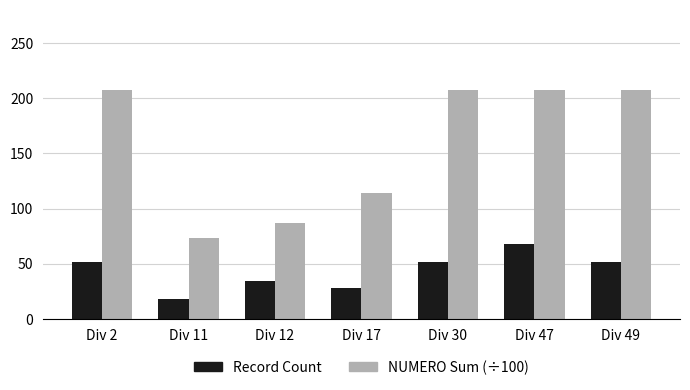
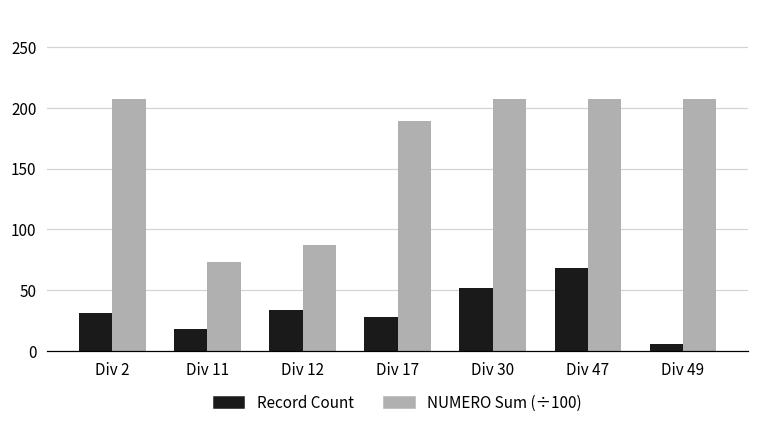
Record Count, Div 2: 52 -> 31
NUMERO Sum (÷100), Div 17: 114 -> 189
Record Count, Div 49: 52 -> 6
